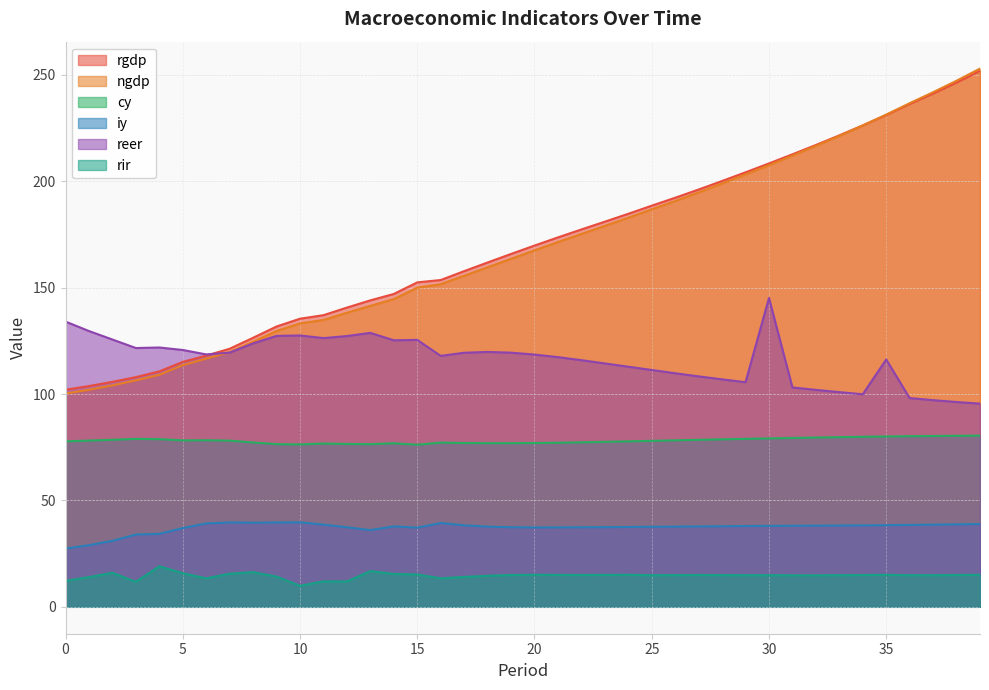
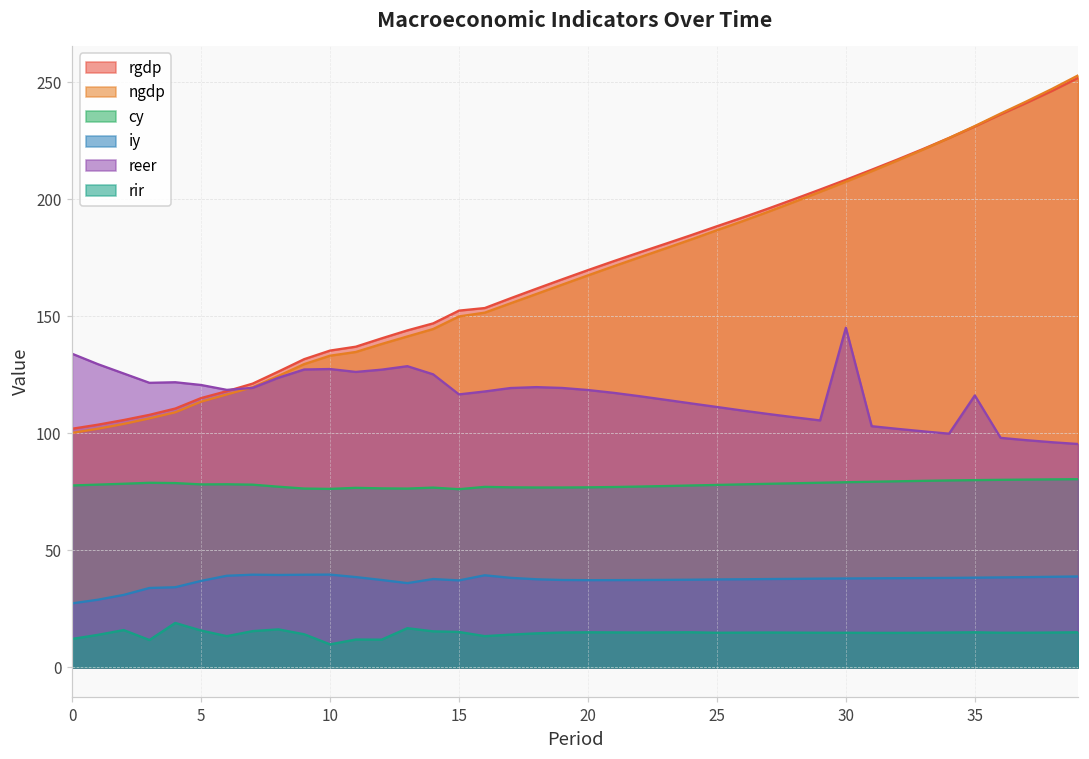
reer, 15: 125 -> 117
